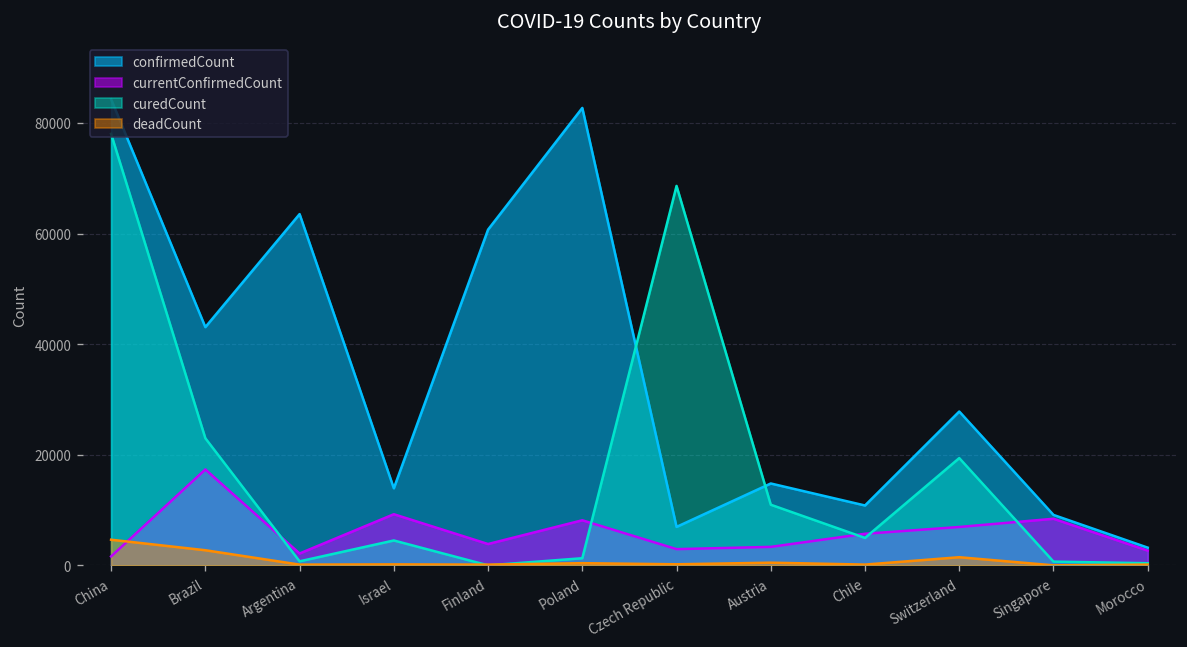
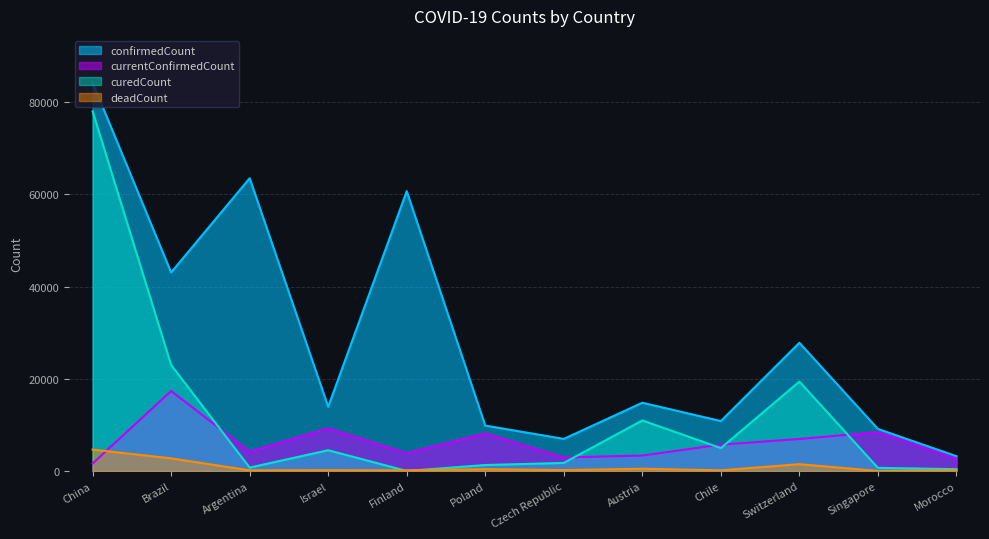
currentConfirmedCount, Argentina: 2000 -> 4000
confirmedCount, Poland: 83000 -> 10000
curedCount, Czech Republic: 69000 -> 2000
